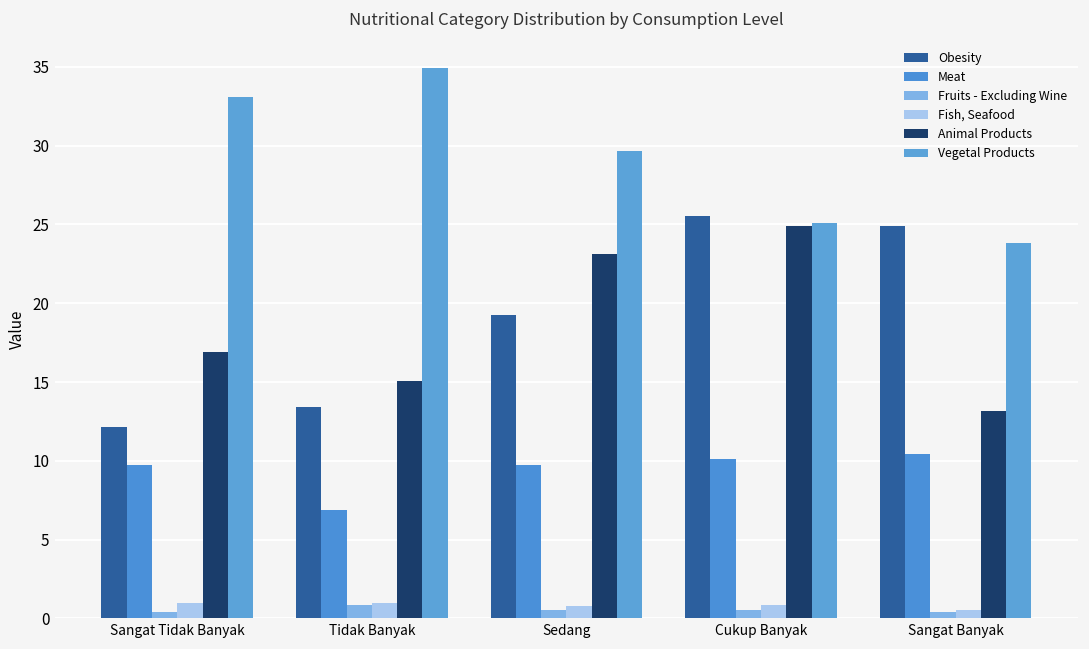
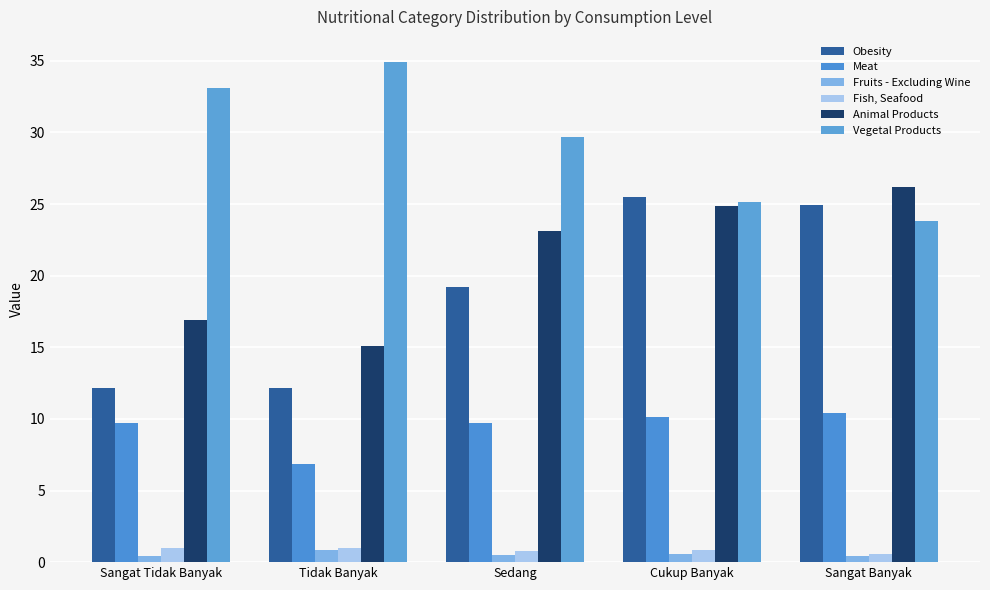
Obesity, Tidak Banyak: 13.4 -> 12.1
Animal Products, Sangat Banyak: 13.1 -> 26.2
